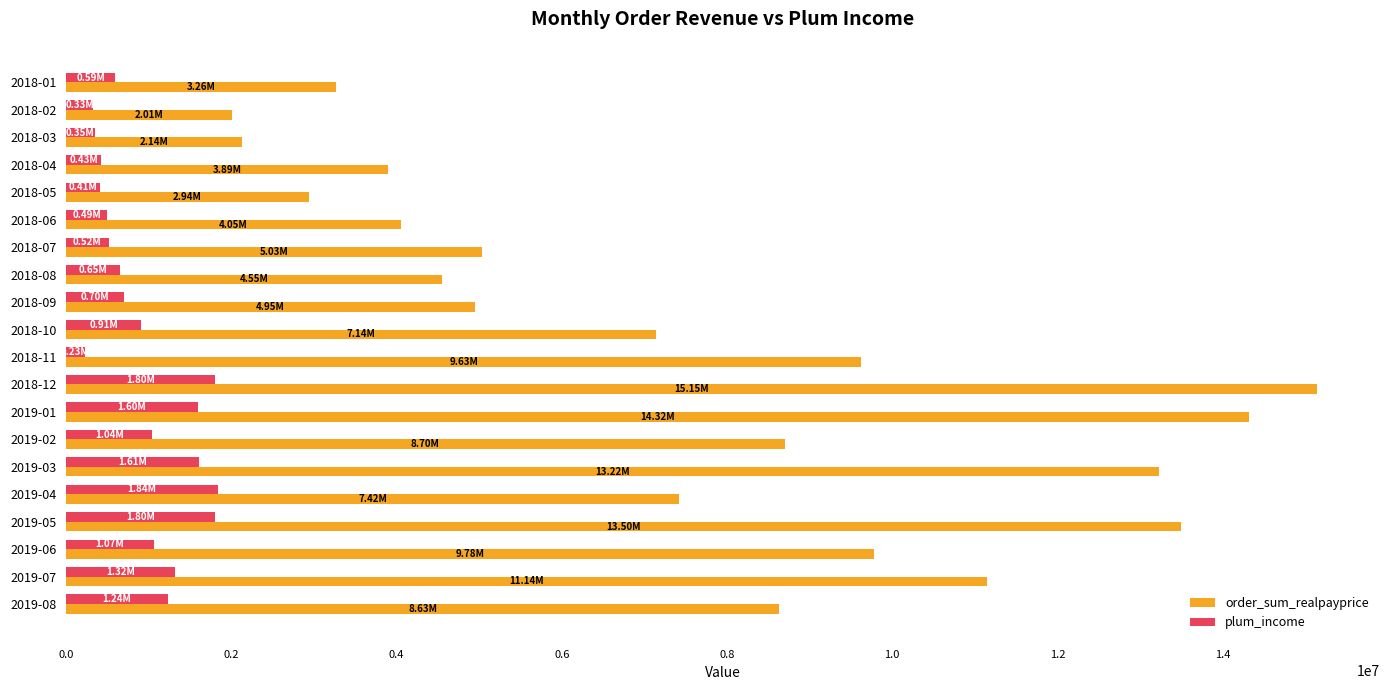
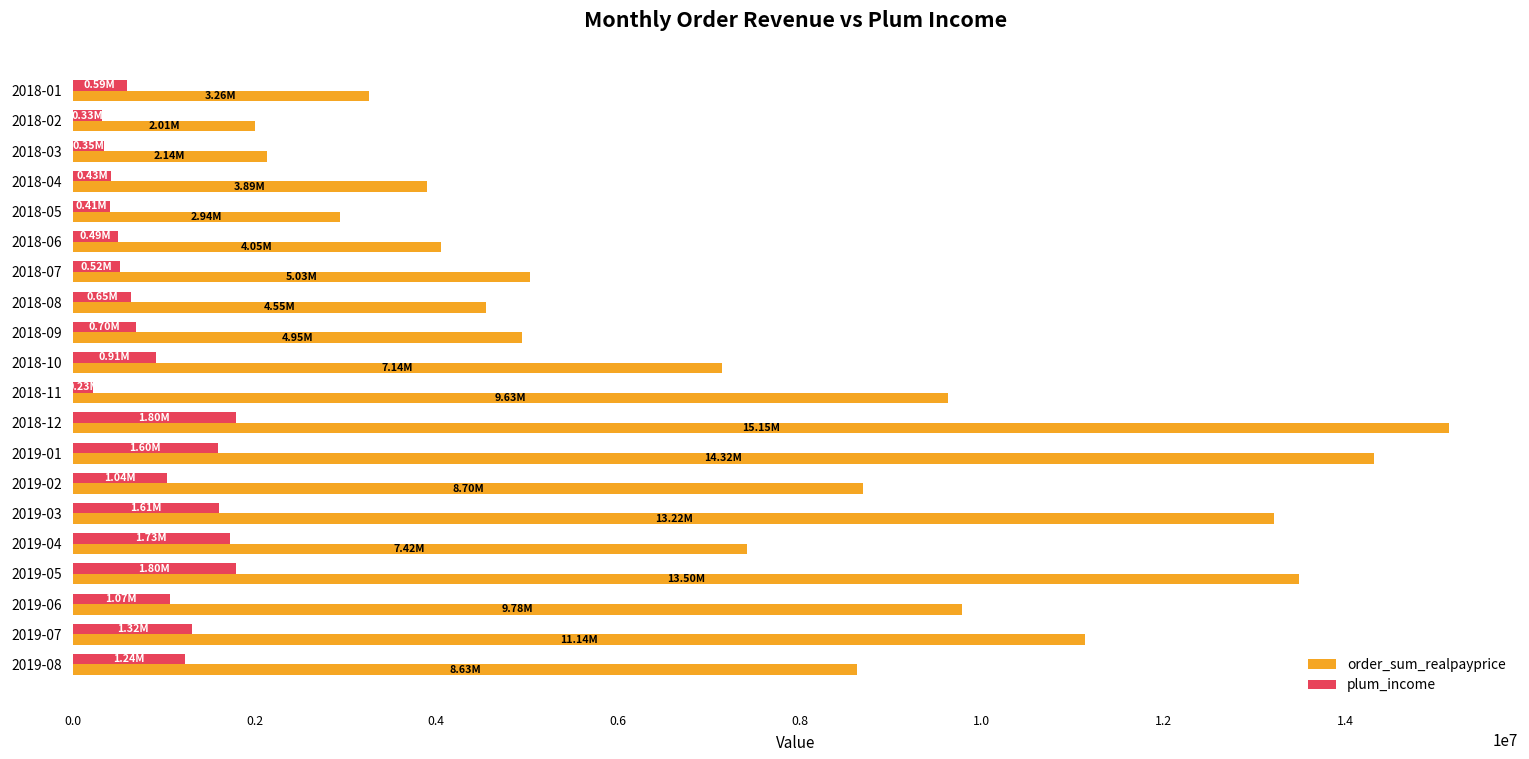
plum_income, 2019-04: 1.84M -> 1.73M
